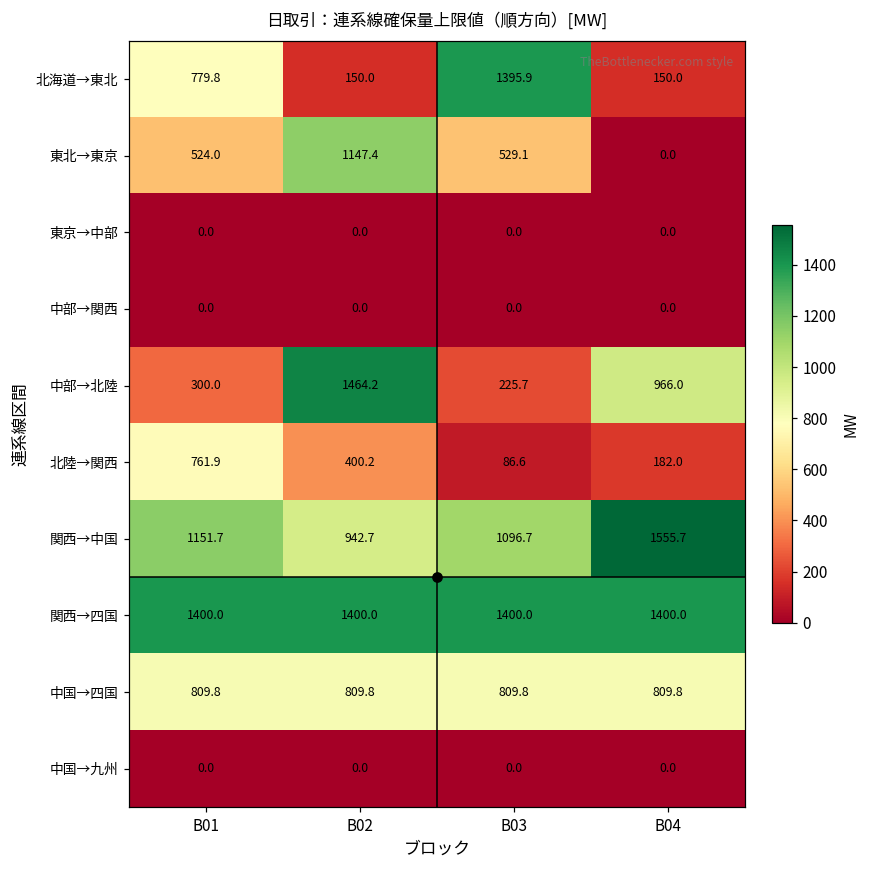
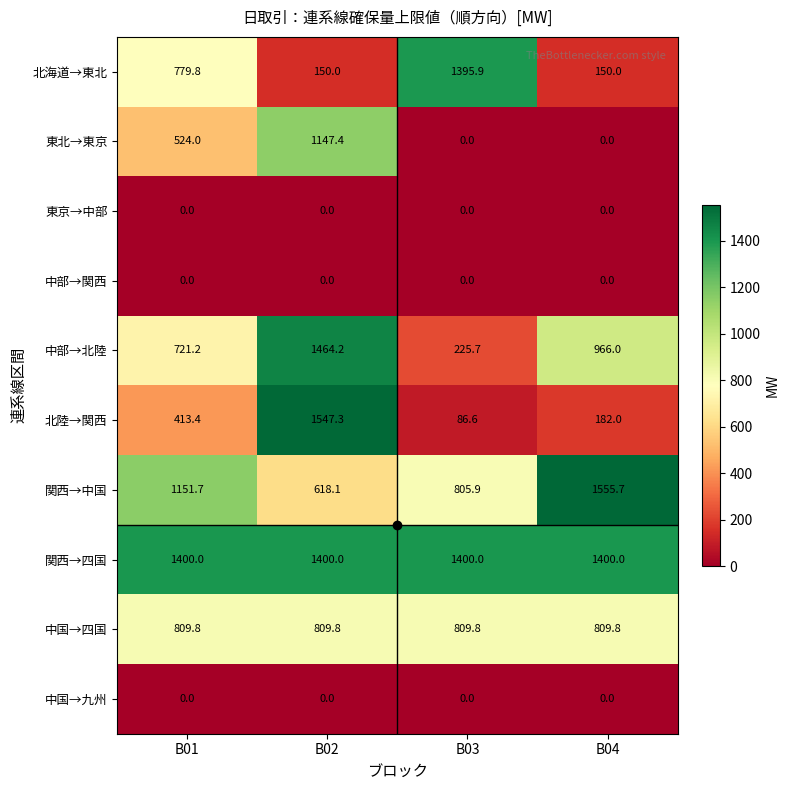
東北→東京, B03: 529.1 -> 0.0
中部→北陸, B01: 300.0 -> 721.2
北陸→関西, B01: 761.9 -> 413.4
北陸→関西, B02: 400.2 -> 1547.3
関西→中国, B02: 942.7 -> 618.1
関西→中国, B03: 1096.7 -> 805.9
